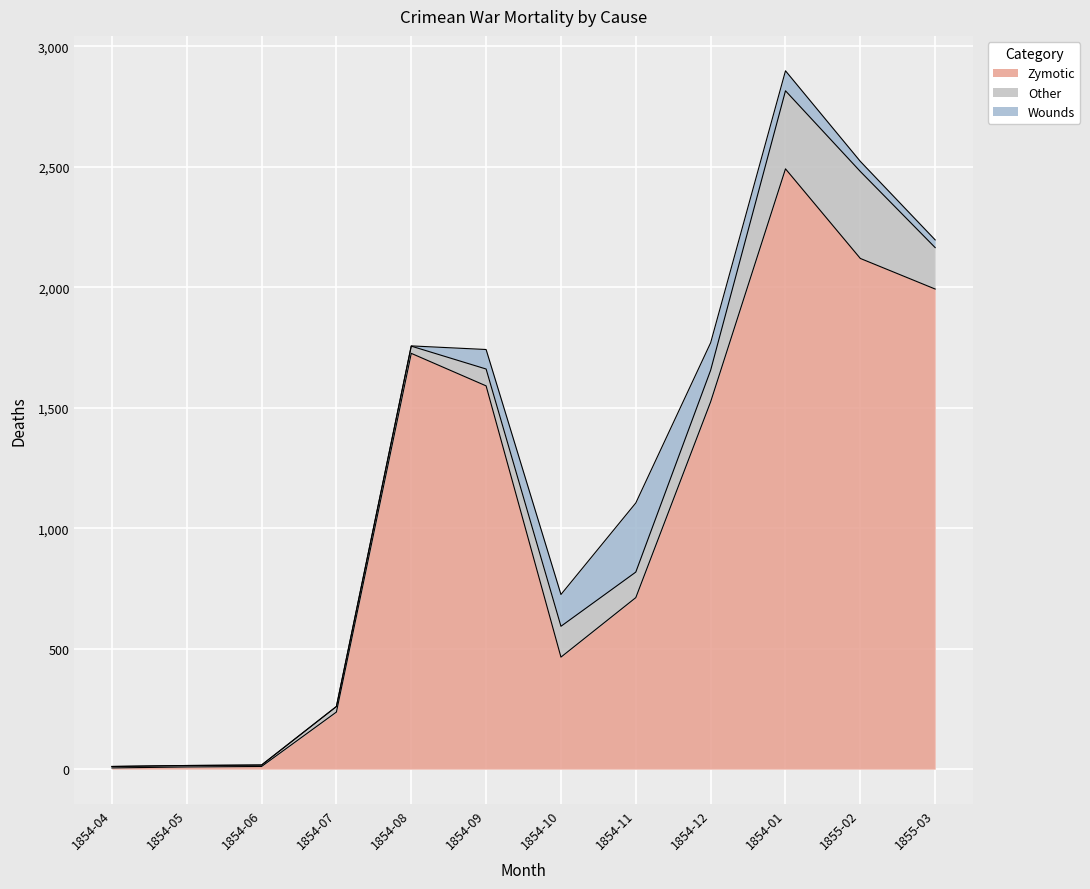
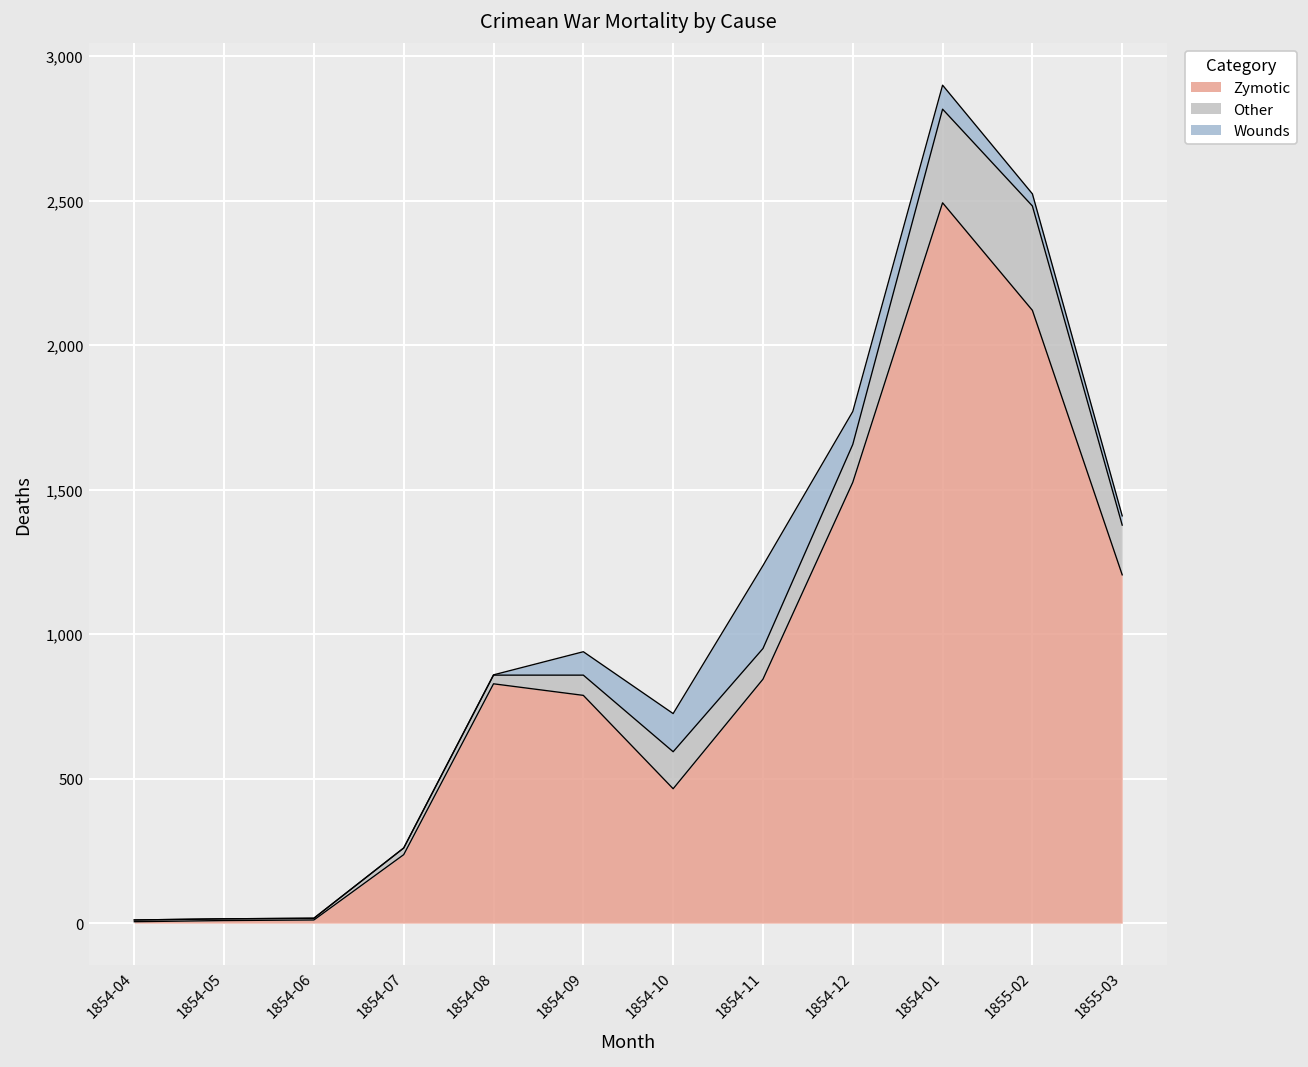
Zymotic, 1854-08: 1,730 -> 830
Zymotic, 1854-09: 1,590 -> 790
Zymotic, 1854-11: 710 -> 840
Zymotic, 1855-03: 1,990 -> 1,210
